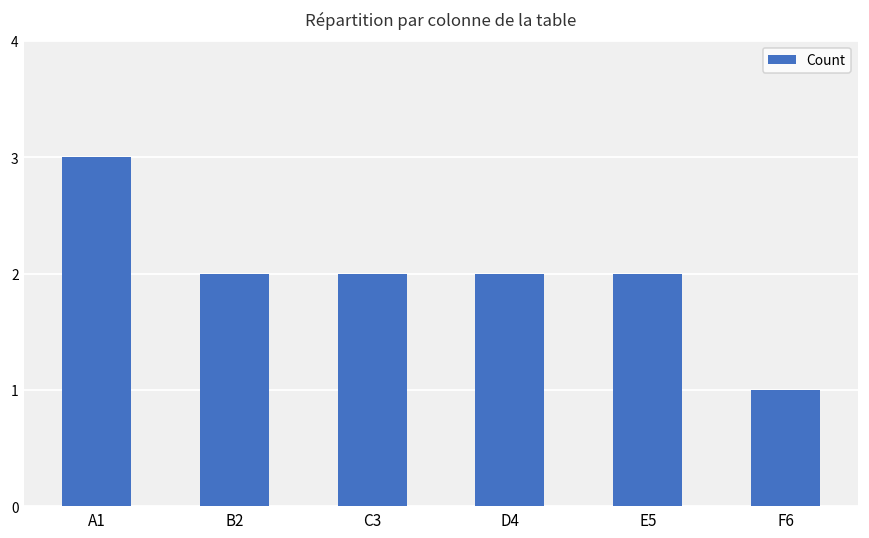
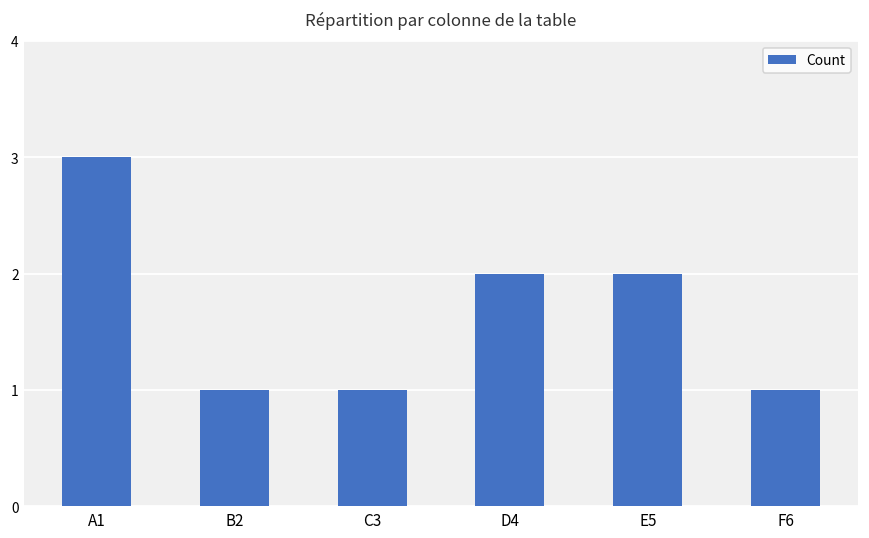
B2: 2 -> 1
C3: 2 -> 1
